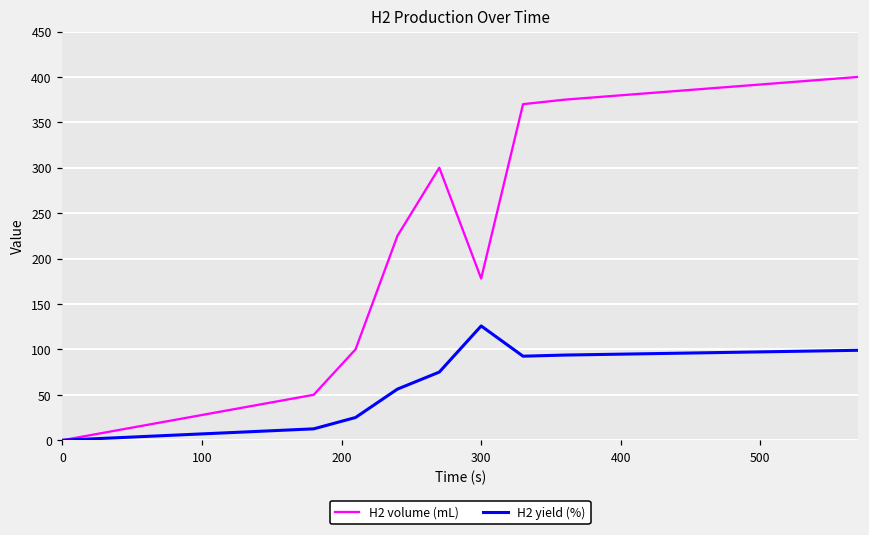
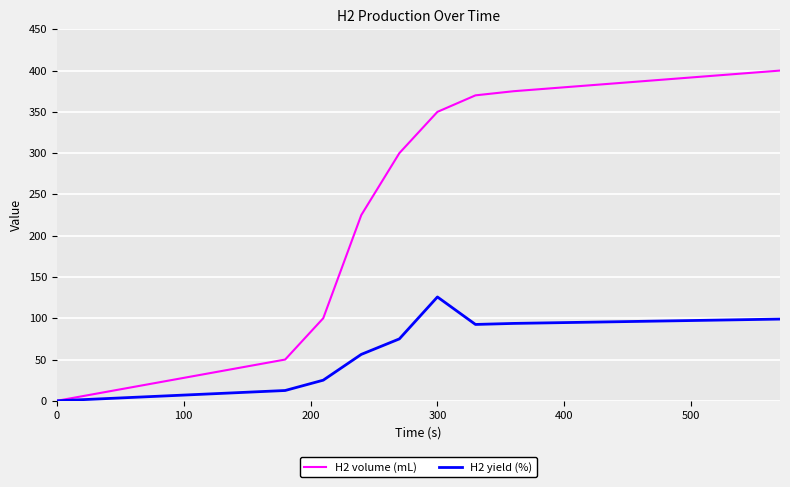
H2 volume (mL), 300: 180 -> 350
